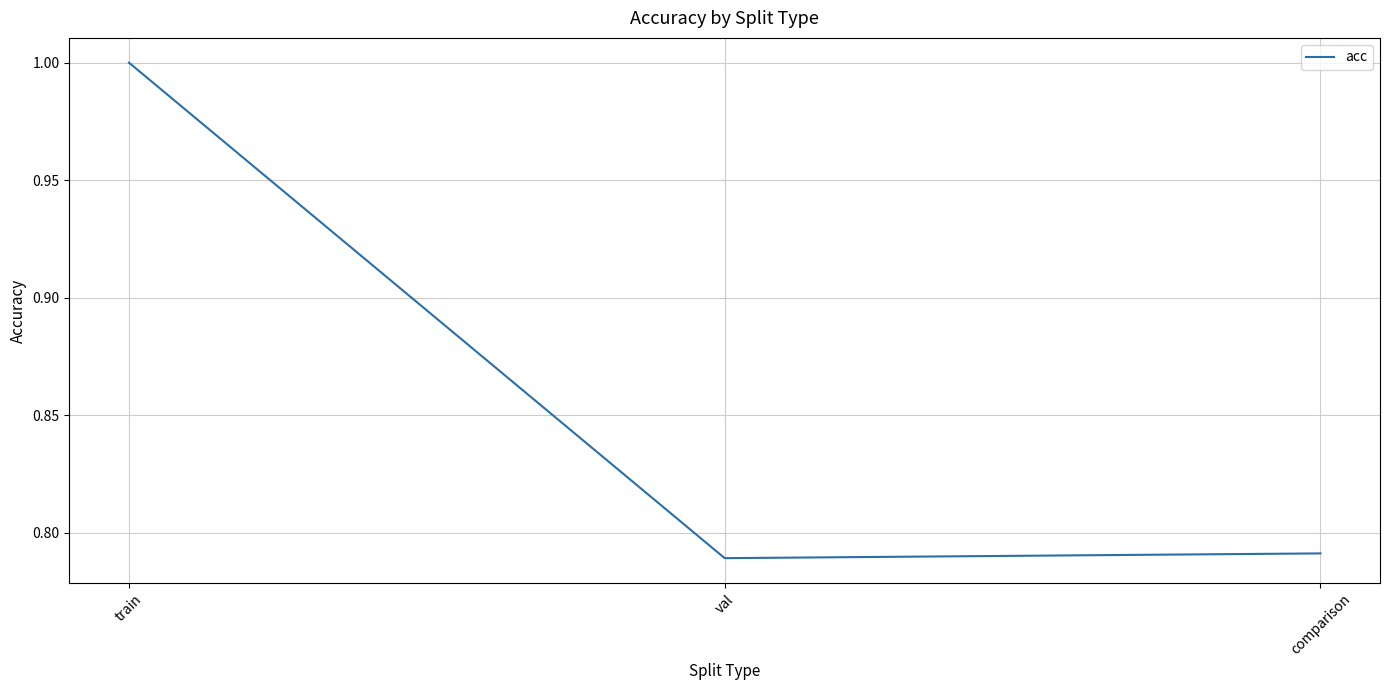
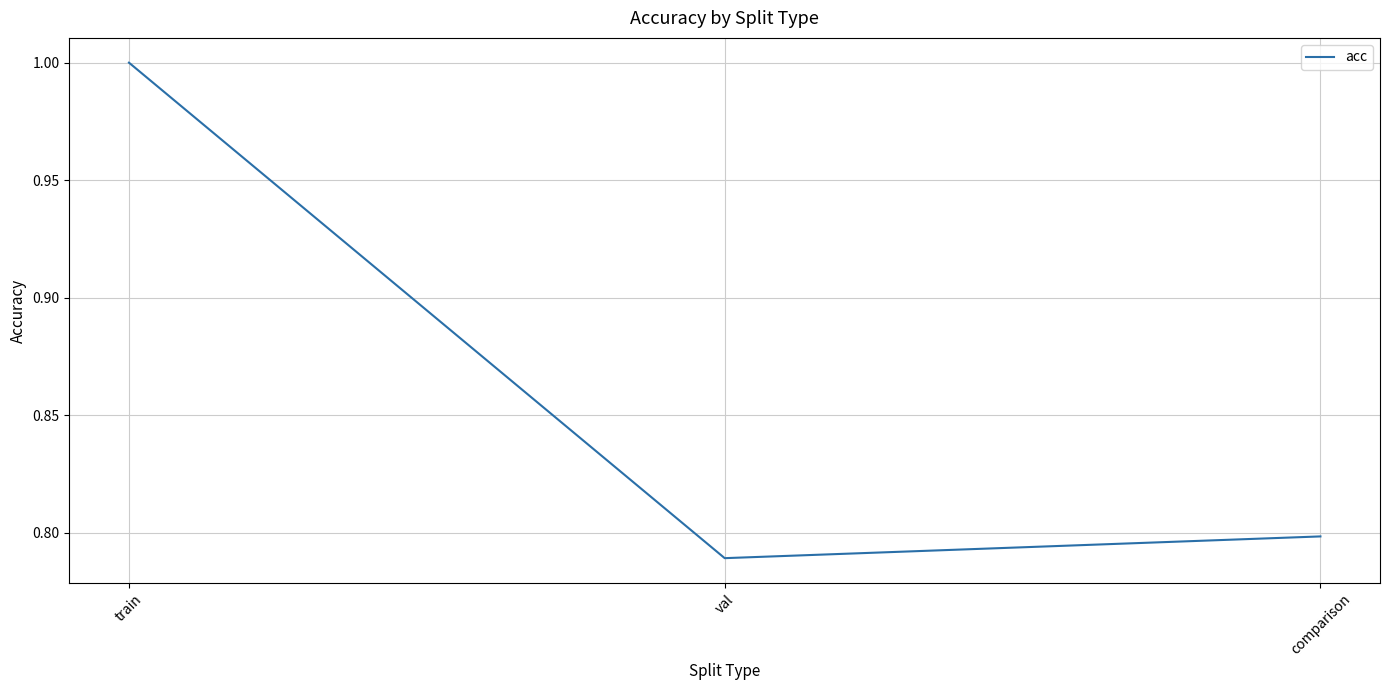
comparison: 0.791 -> 0.798
